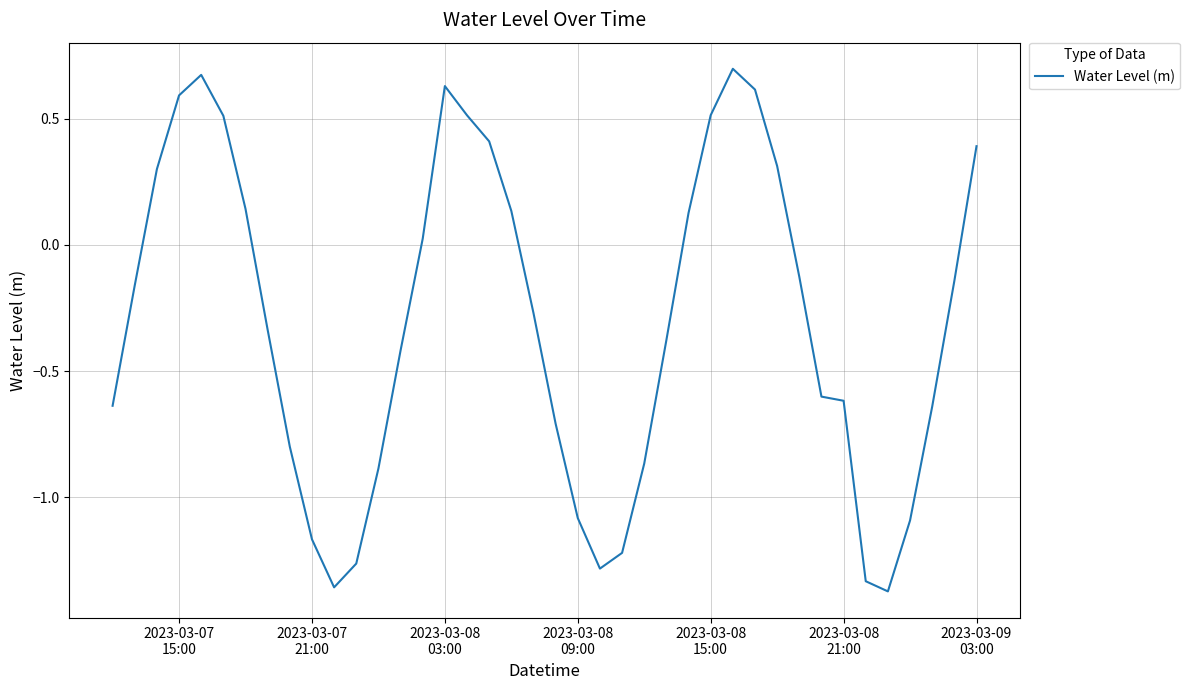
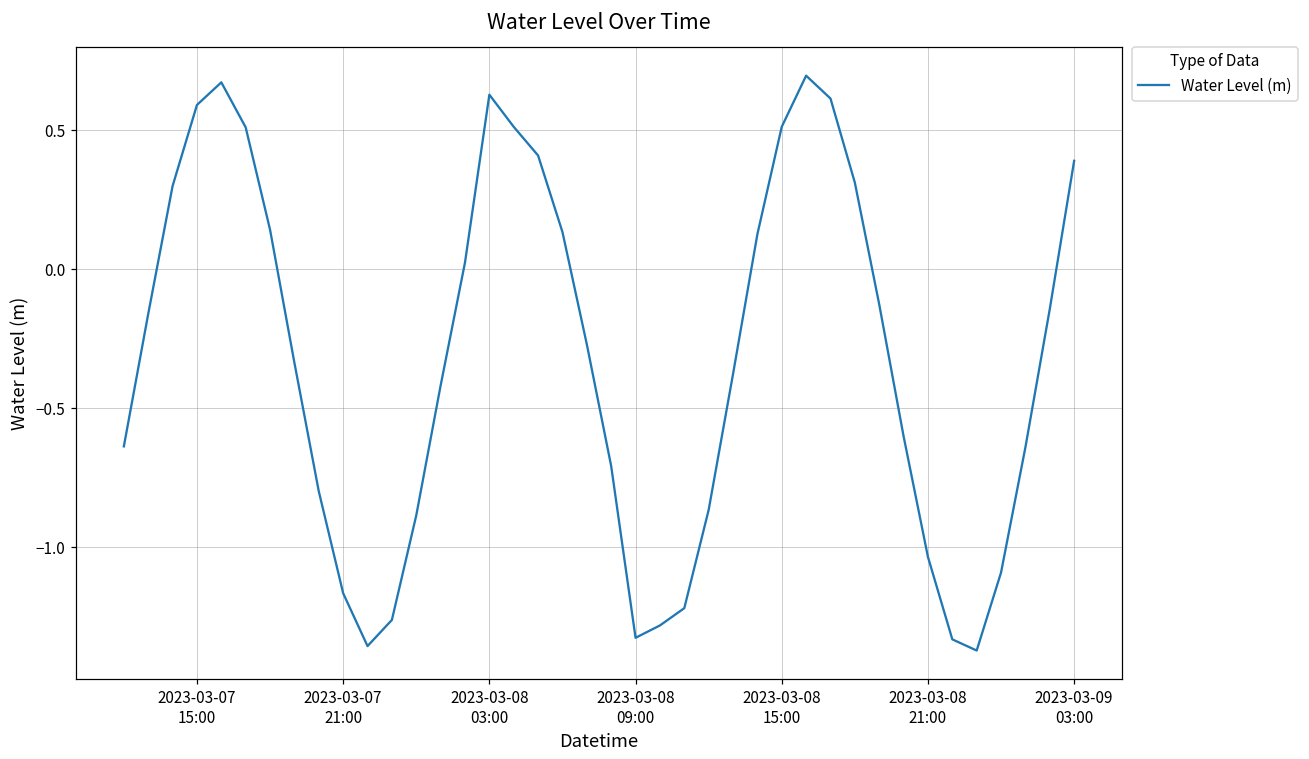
2023-03-08 09:00: -1.08 -> -1.33
2023-03-08 21:00: -0.62 -> -1.04
